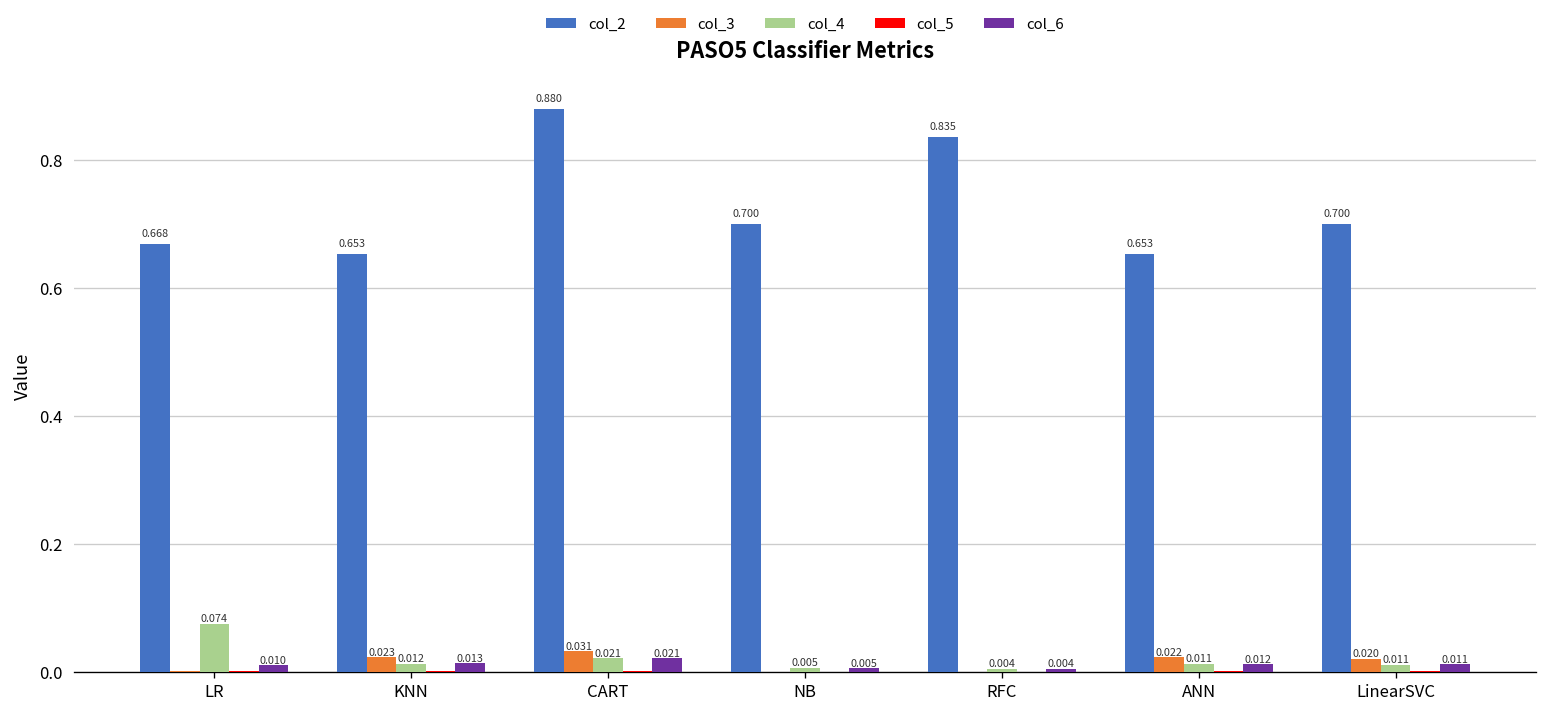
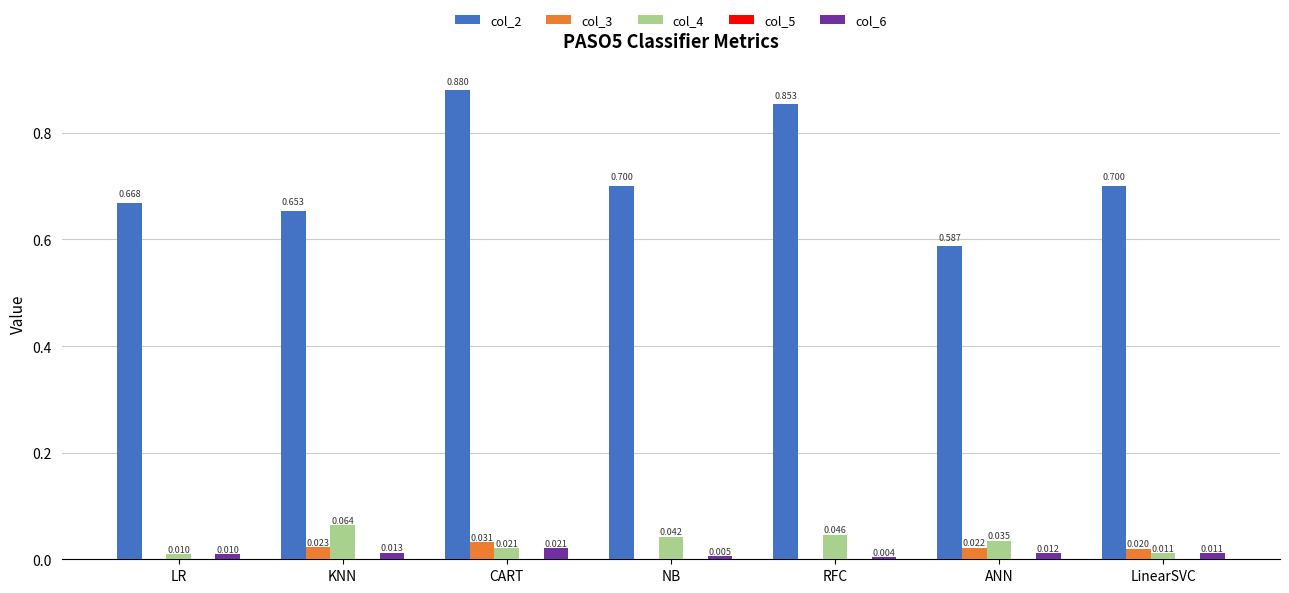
col_4, LR: 0.074 -> 0.010
col_4, KNN: 0.012 -> 0.064
col_4, NB: 0.005 -> 0.042
col_2, RFC: 0.835 -> 0.853
col_4, RFC: 0.004 -> 0.046
col_2, ANN: 0.653 -> 0.587
col_4, ANN: 0.011 -> 0.035
